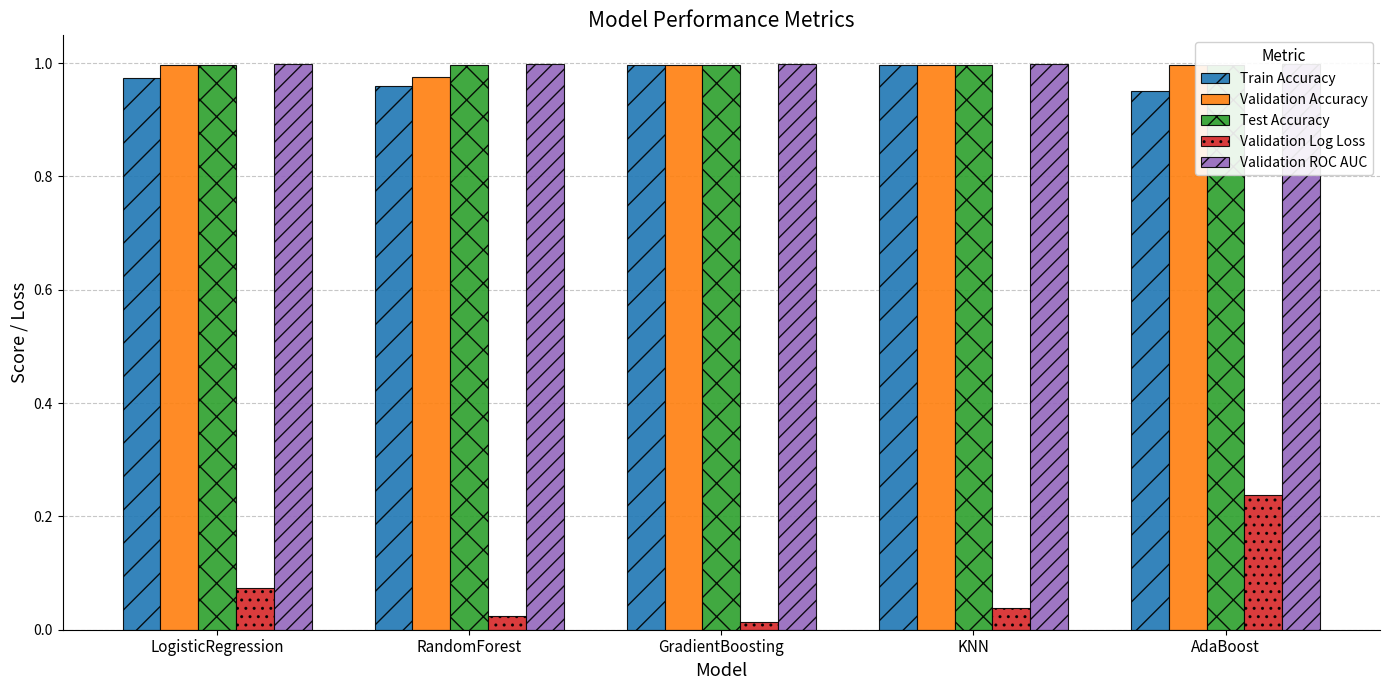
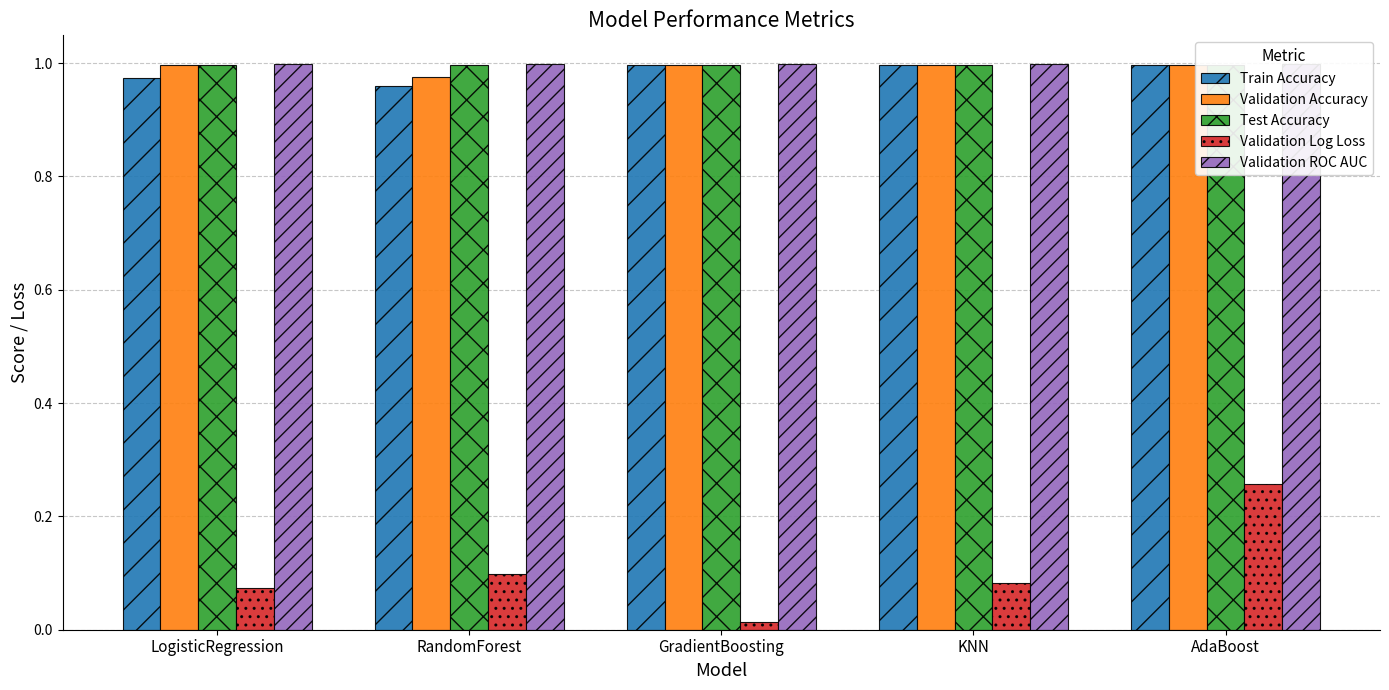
Validation Log Loss, RandomForest: 0.02 -> 0.10
Validation Log Loss, KNN: 0.04 -> 0.08
Train Accuracy, AdaBoost: 0.95 -> 1.00
Validation Log Loss, AdaBoost: 0.24 -> 0.26
